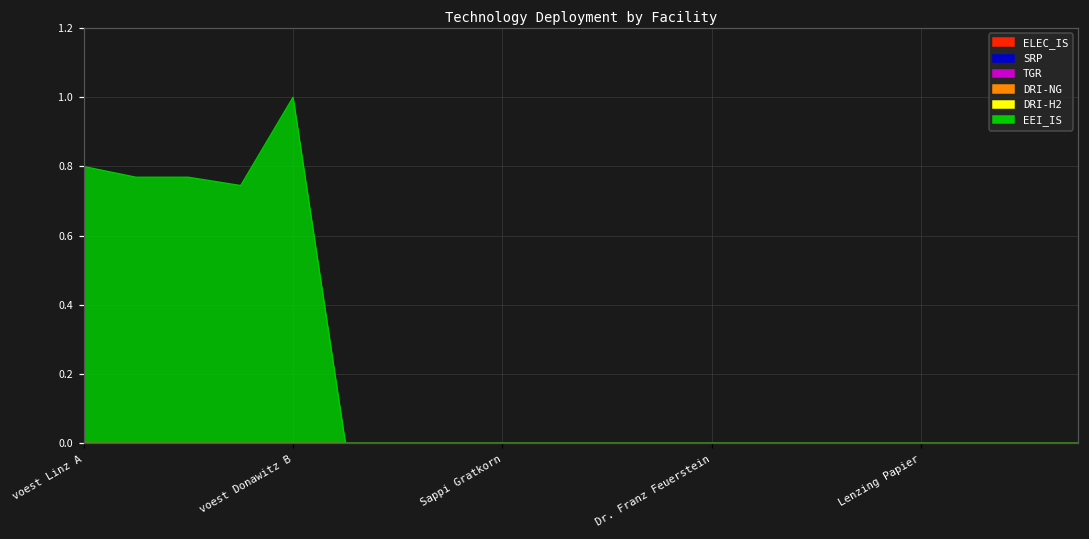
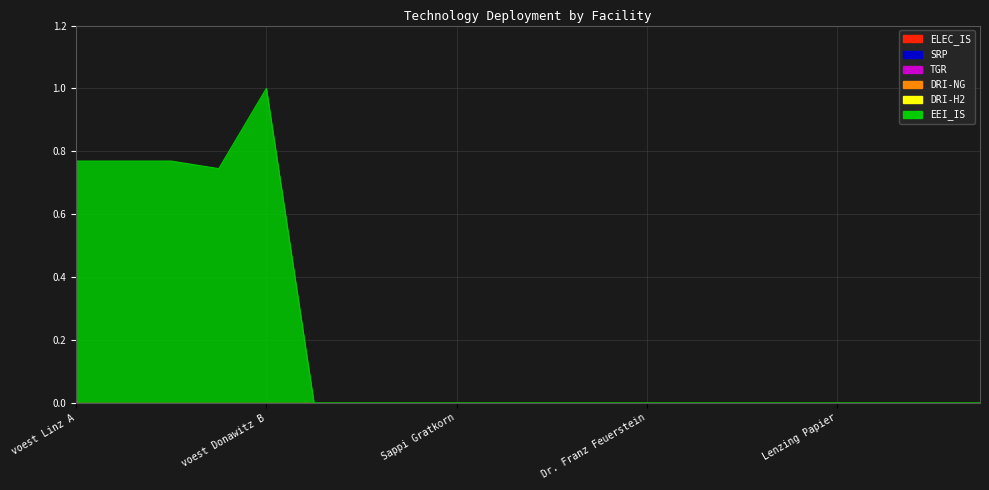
EEI_IS, voest Linz A: 0.80 -> 0.77
